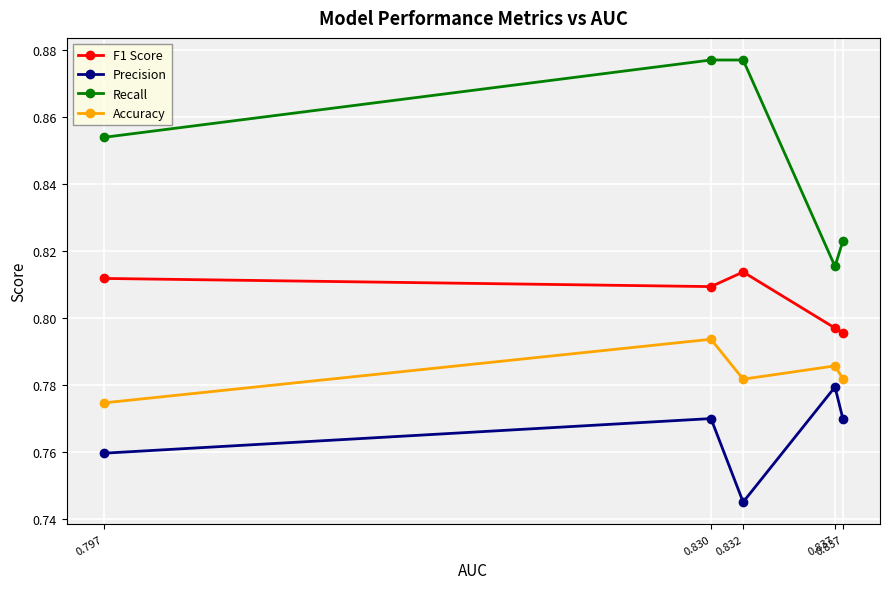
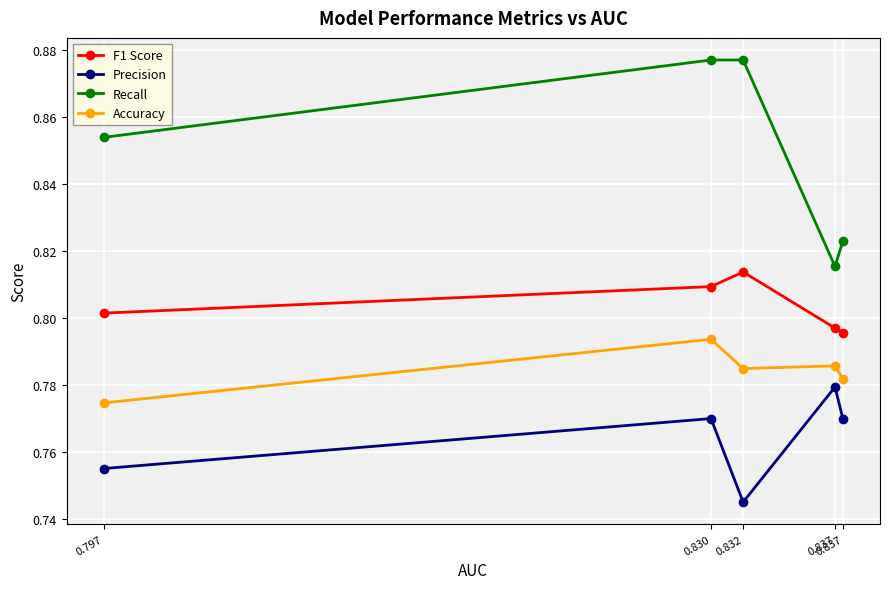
F1 Score, 0.797: 0.812 -> 0.801
Precision, 0.797: 0.760 -> 0.755
Accuracy, 0.832: 0.782 -> 0.785
